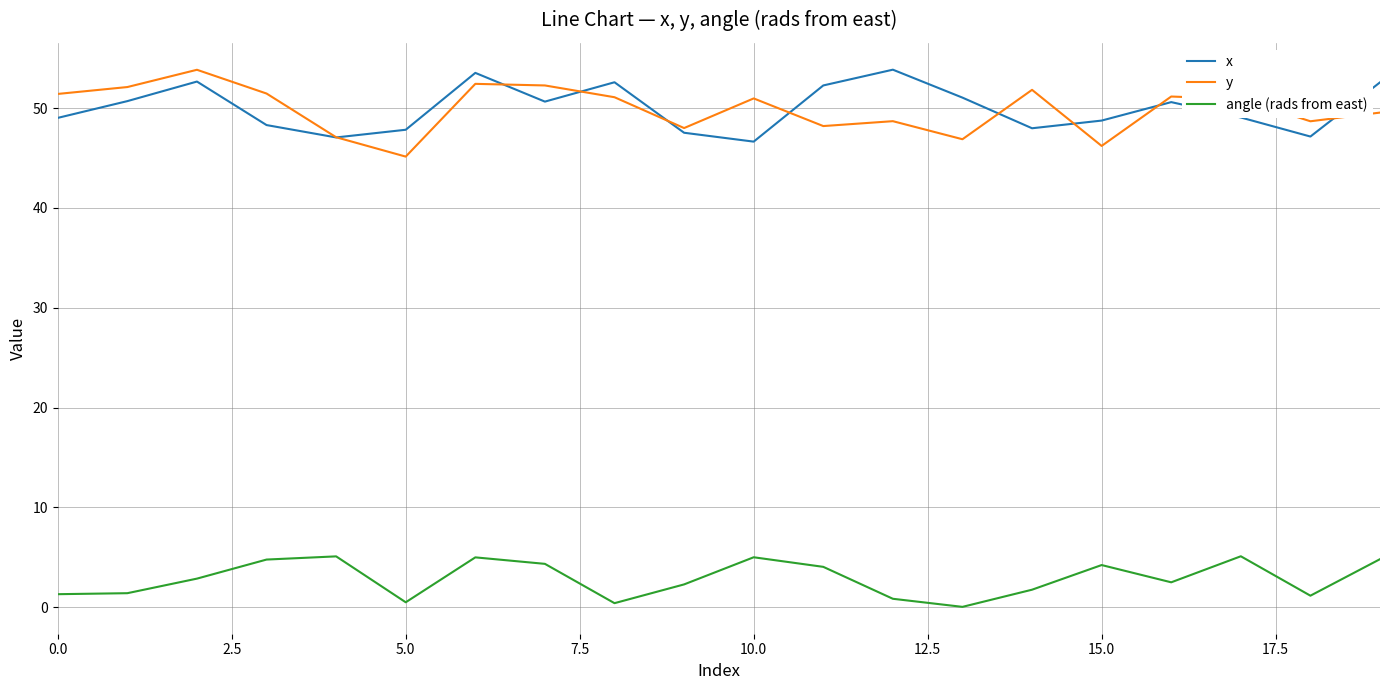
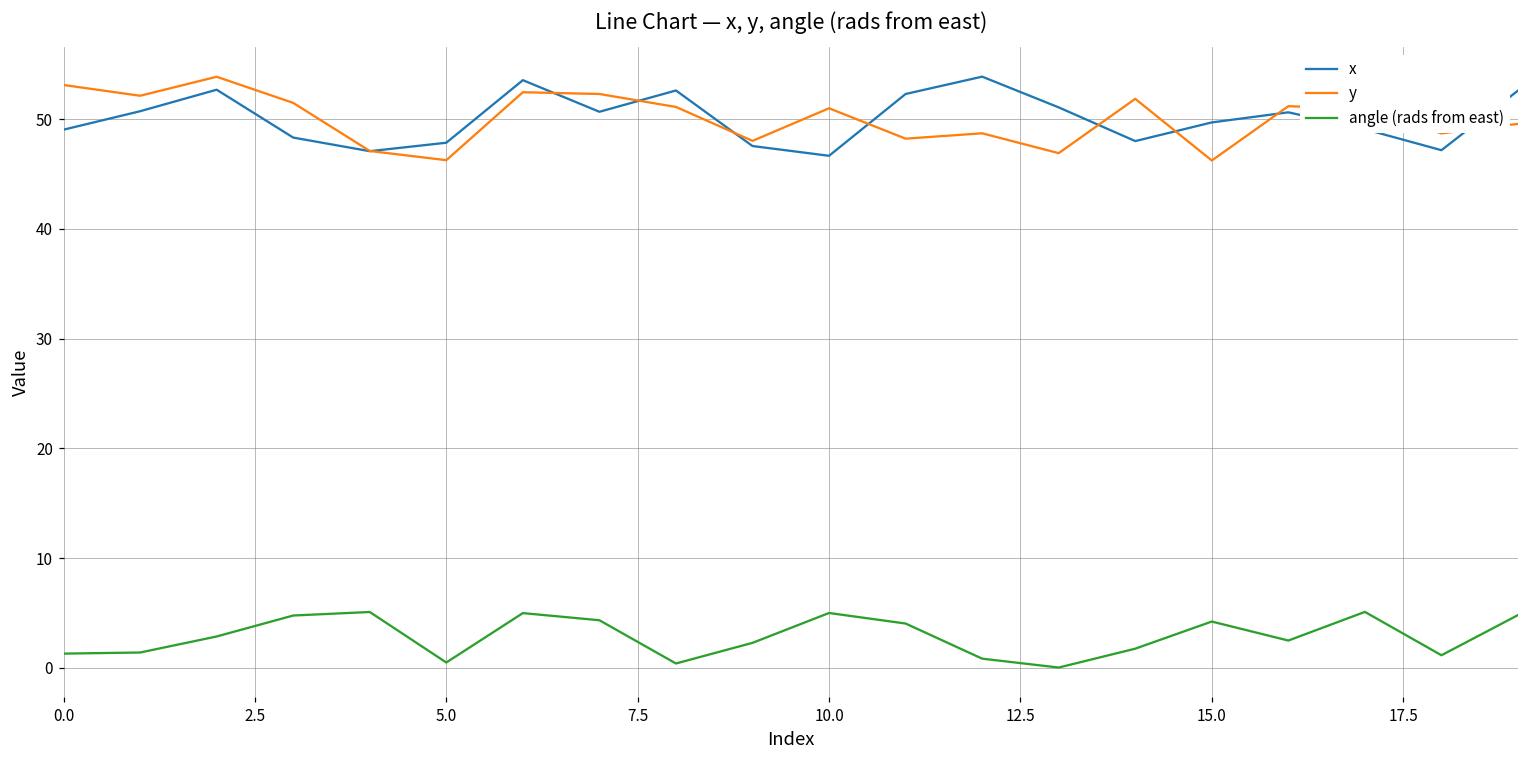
y, 0.0: 51 -> 53
y, 5.0: 45 -> 46
x, 15.0: 49 -> 50
